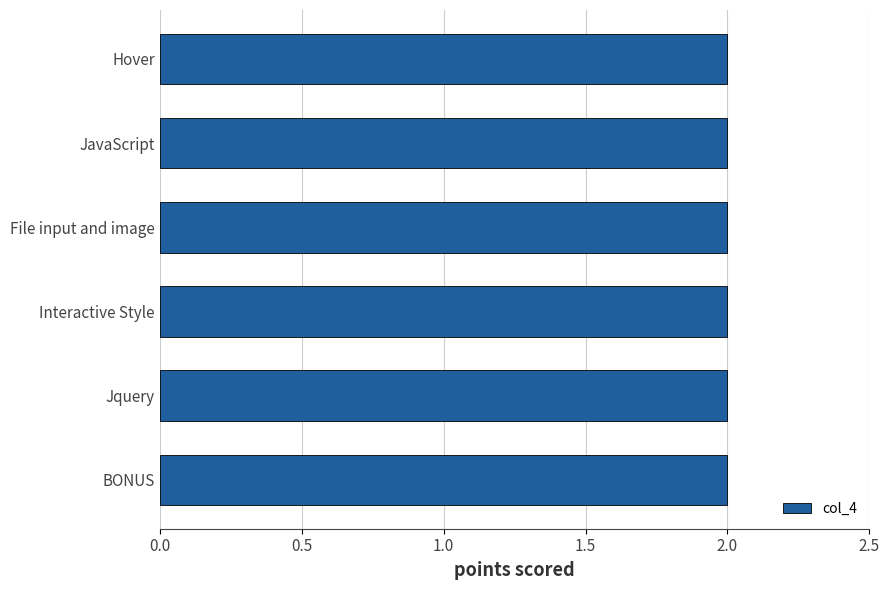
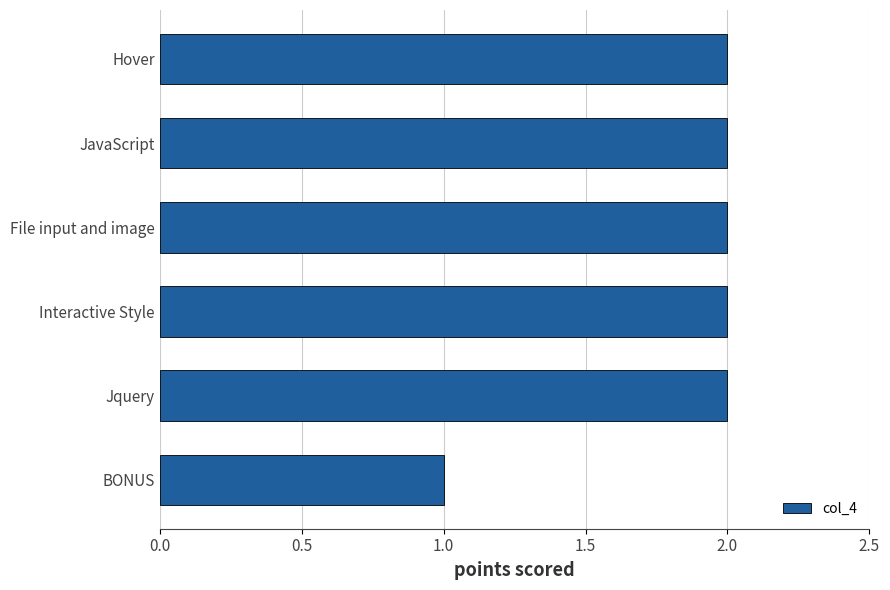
BONUS: 2 -> 1
